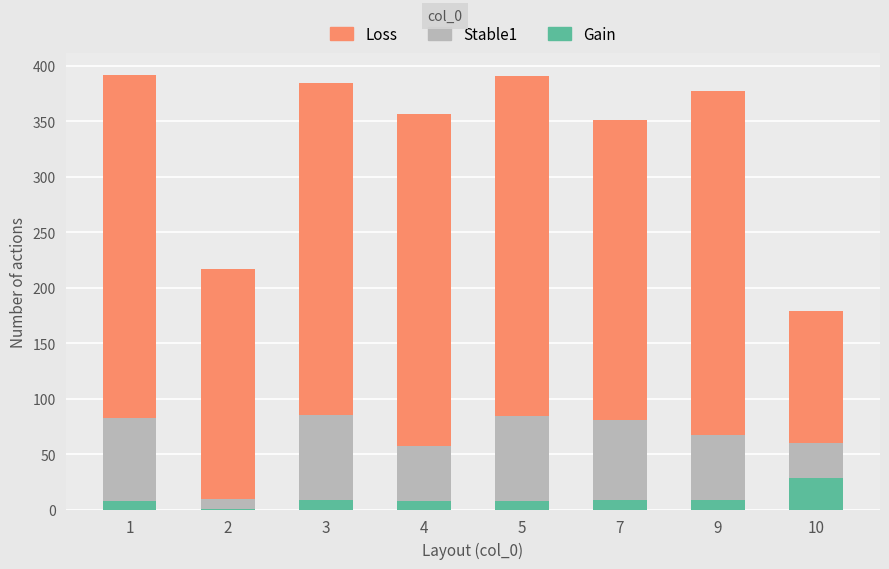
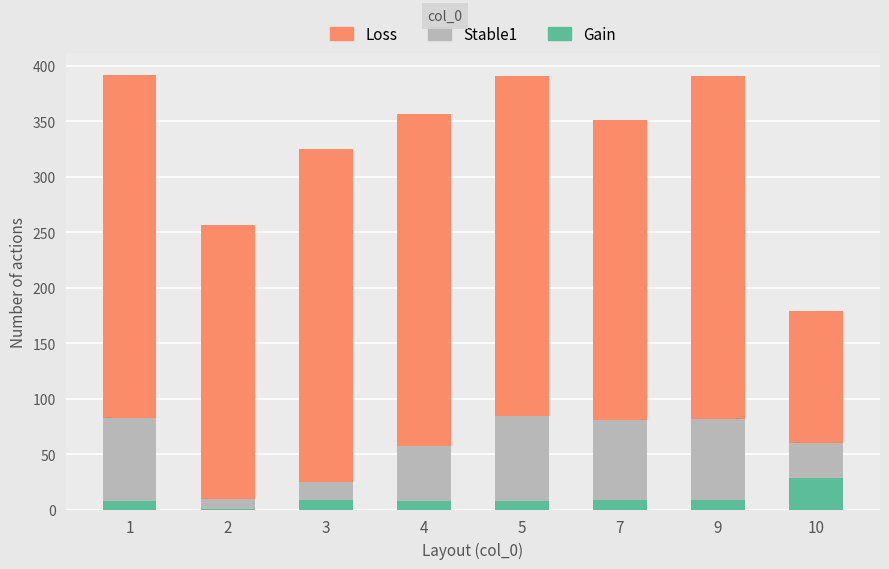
Loss, 2: 207 -> 247
Stable1, 3: 77 -> 16
Stable1, 9: 58 -> 72
